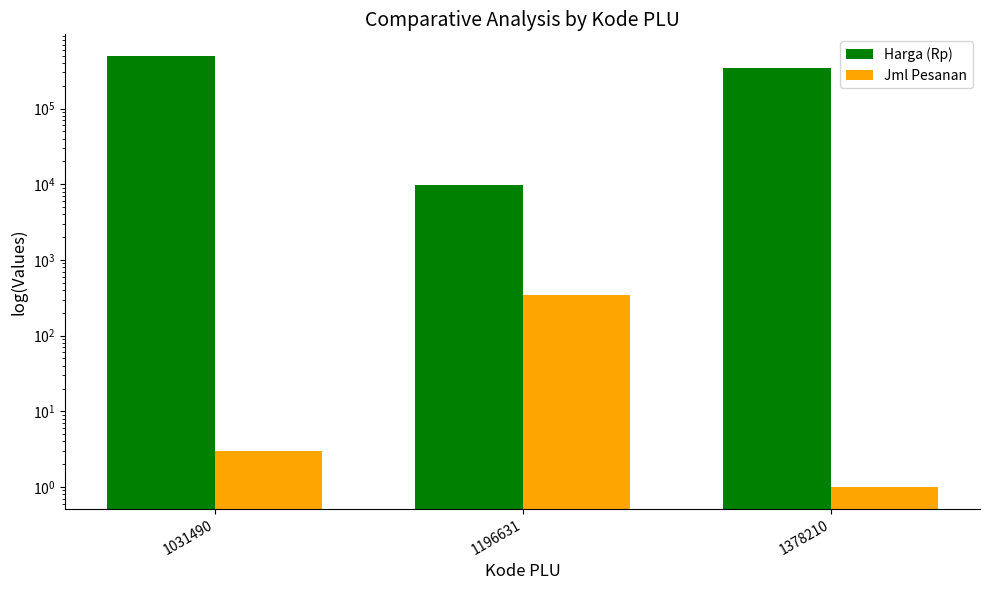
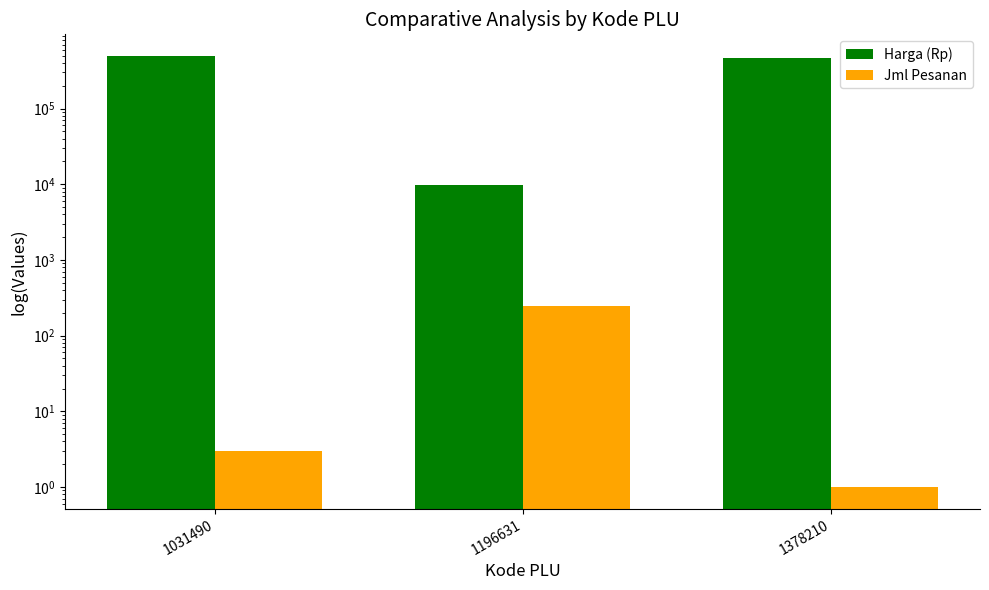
Jml Pesanan, 1196631: 300 -> 250
Harga (Rp), 1378210: 300000 -> 500000
